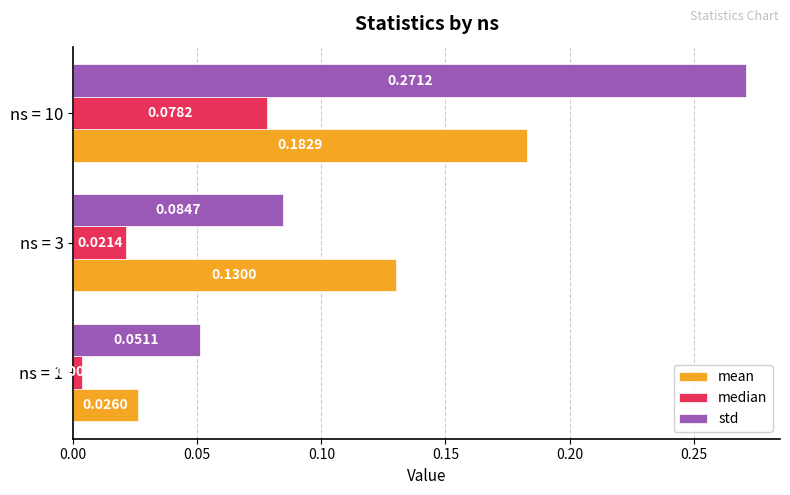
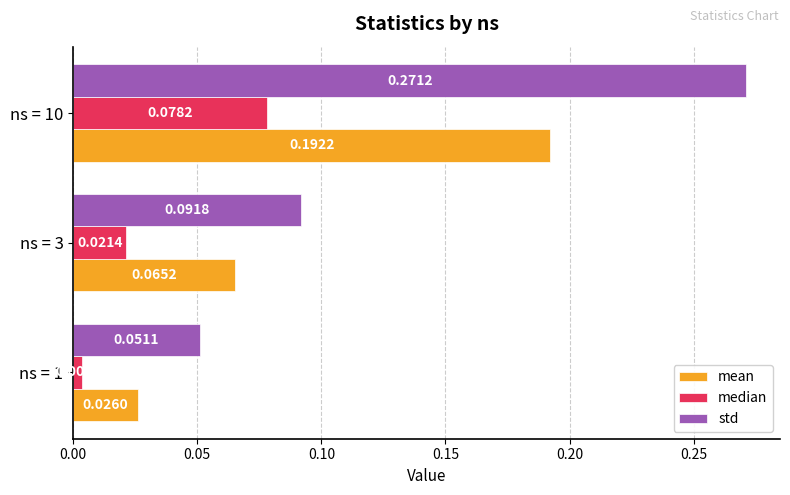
mean, ns = 10: 0.1829 -> 0.1922
std, ns = 3: 0.0847 -> 0.0918
mean, ns = 3: 0.1300 -> 0.0652
